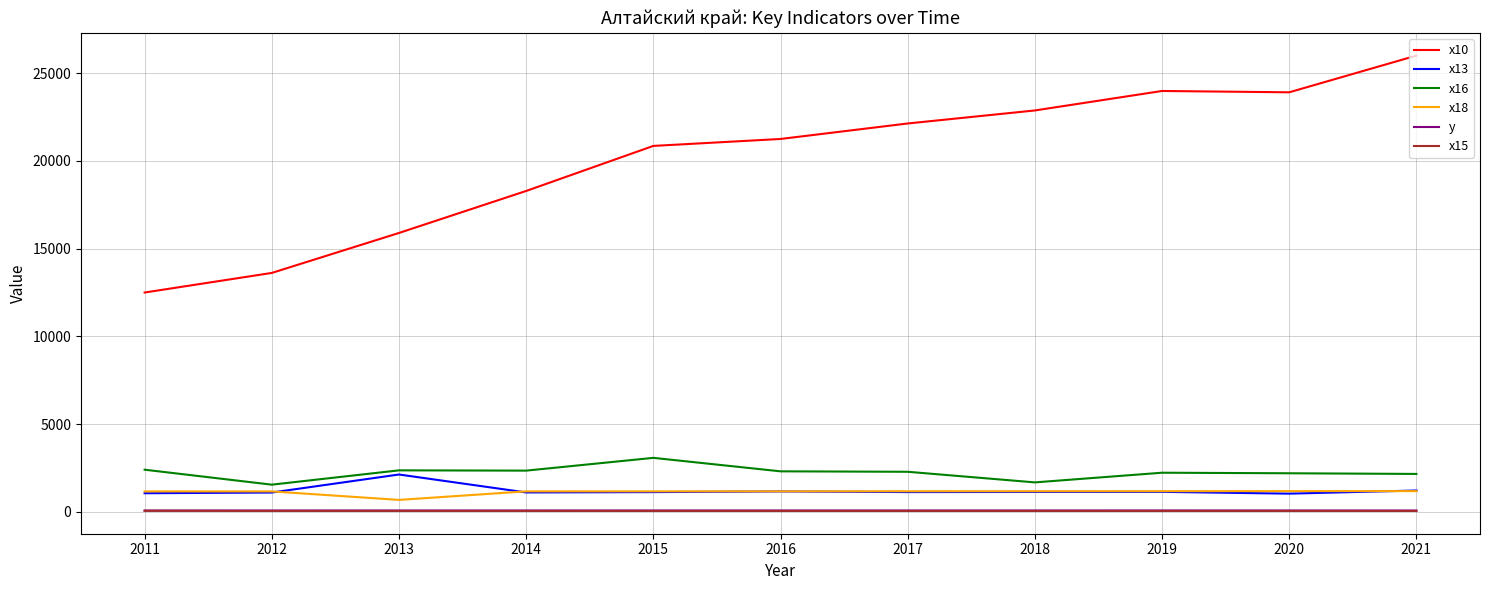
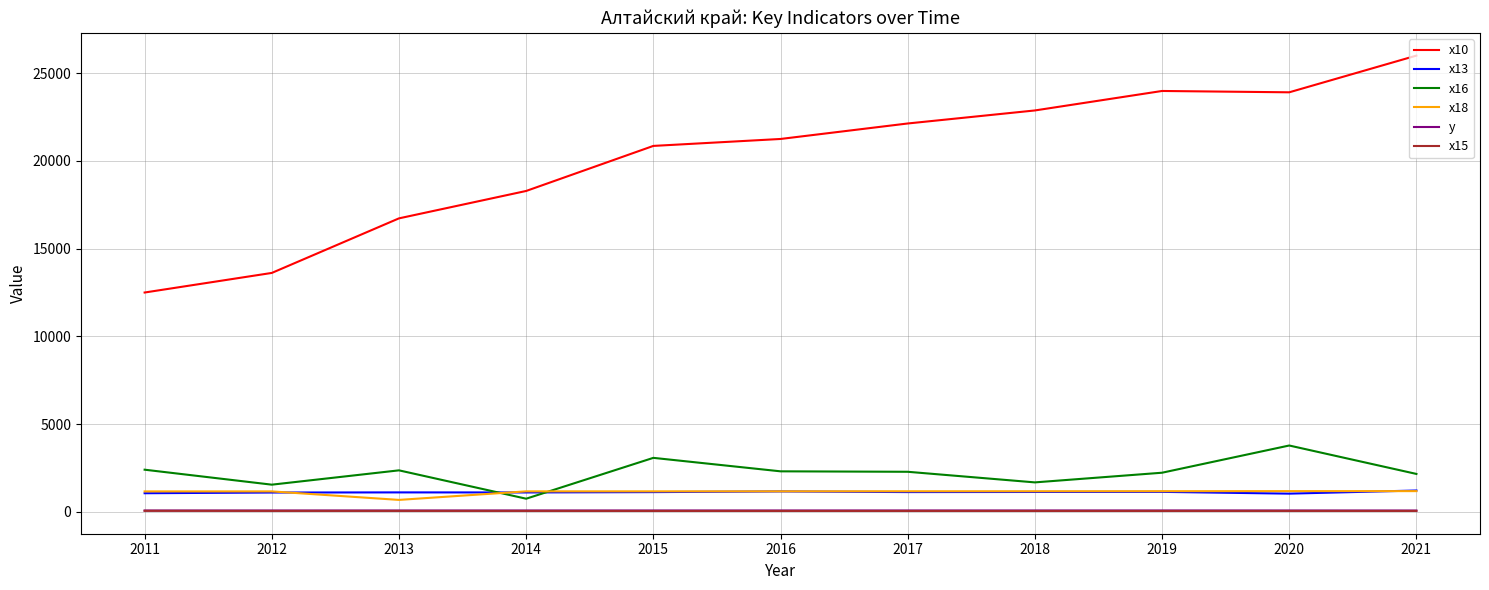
x10, 2013: 15900 -> 16700
x13, 2013: 2100 -> 1100
x16, 2014: 2300 -> 700
x16, 2020: 2200 -> 3800
